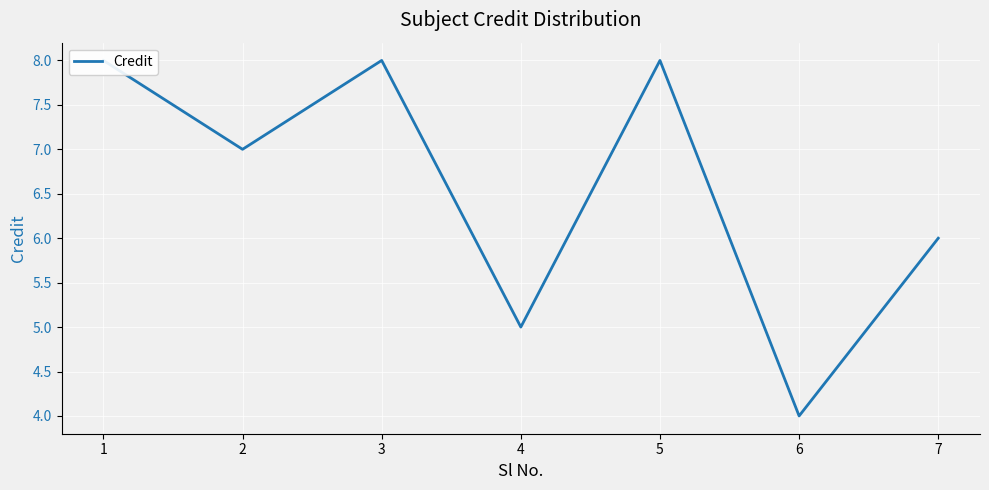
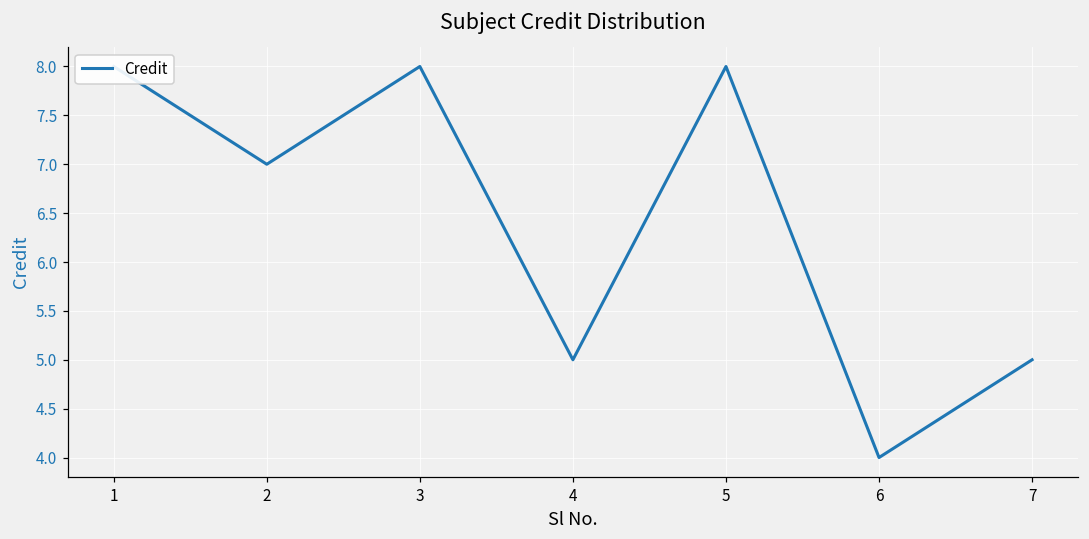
7: 6 -> 5
